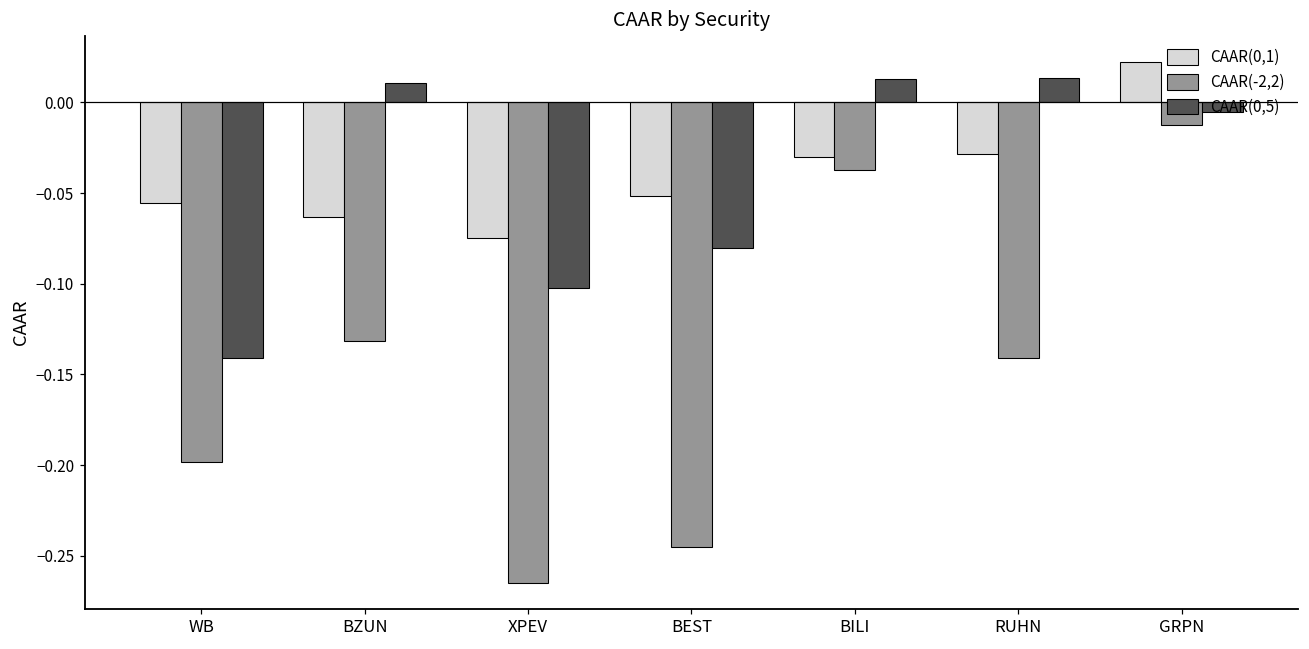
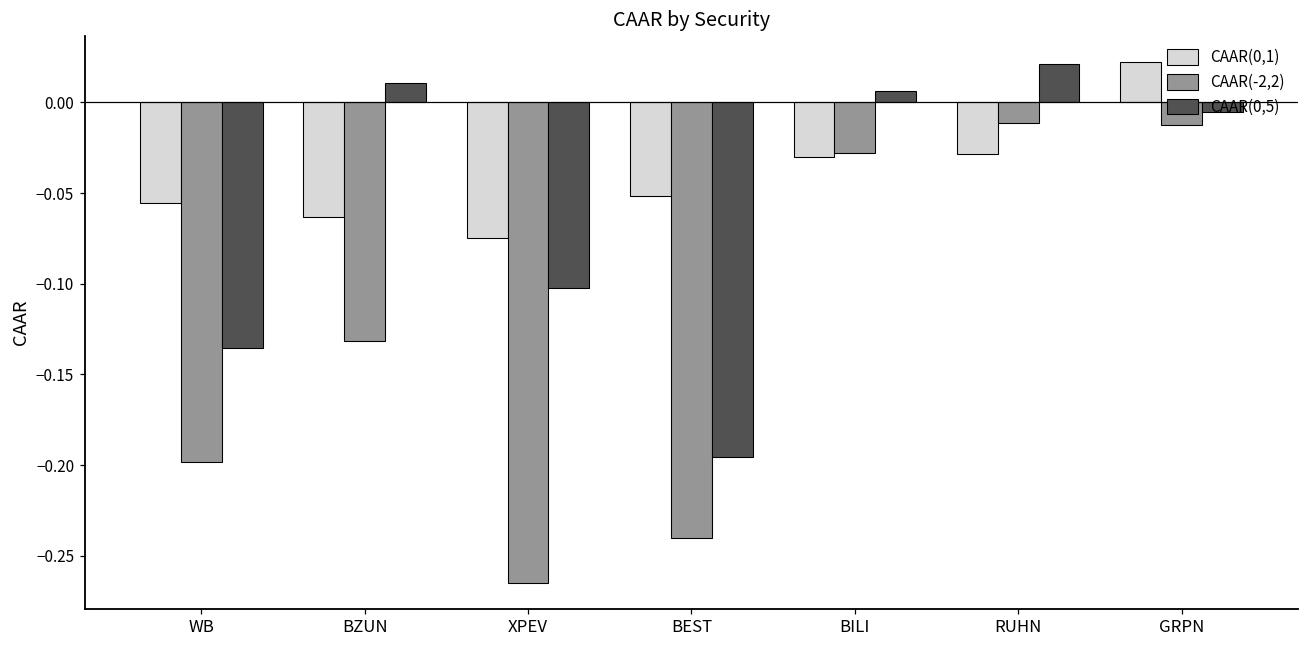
CAAR(0,5), WB: -0.141 -> -0.136
CAAR(-2,2), BEST: -0.245 -> -0.240
CAAR(0,5), BEST: -0.080 -> -0.195
CAAR(-2,2), BILI: -0.037 -> -0.028
CAAR(0,5), BILI: 0.013 -> 0.006
CAAR(-2,2), RUHN: -0.141 -> -0.012
CAAR(0,5), RUHN: 0.014 -> 0.021
